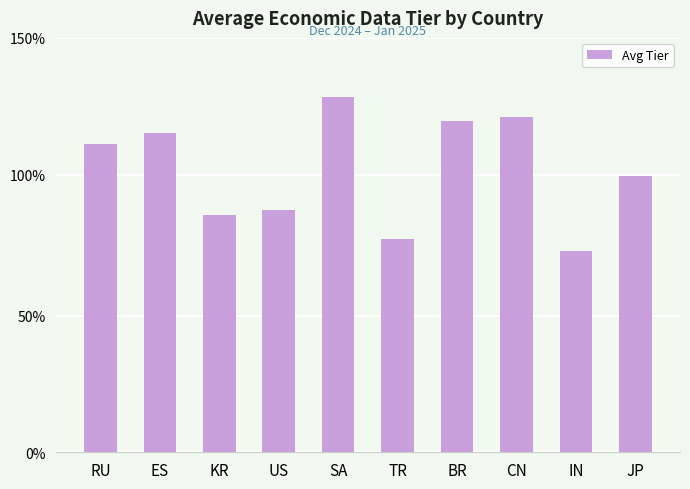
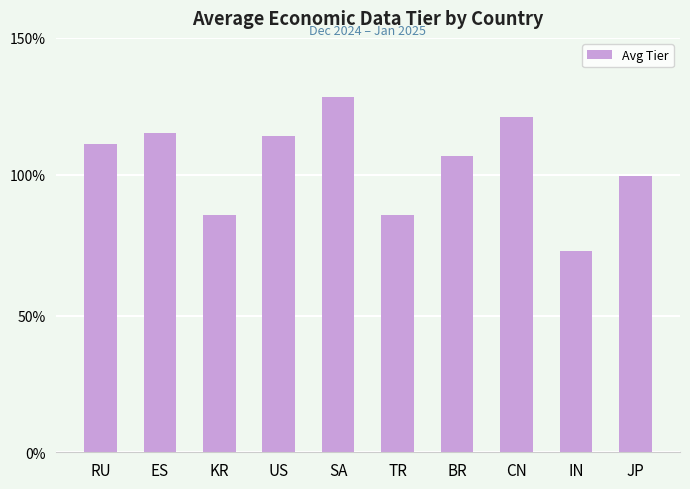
US: 88% -> 114%
TR: 77% -> 86%
BR: 120% -> 107%
